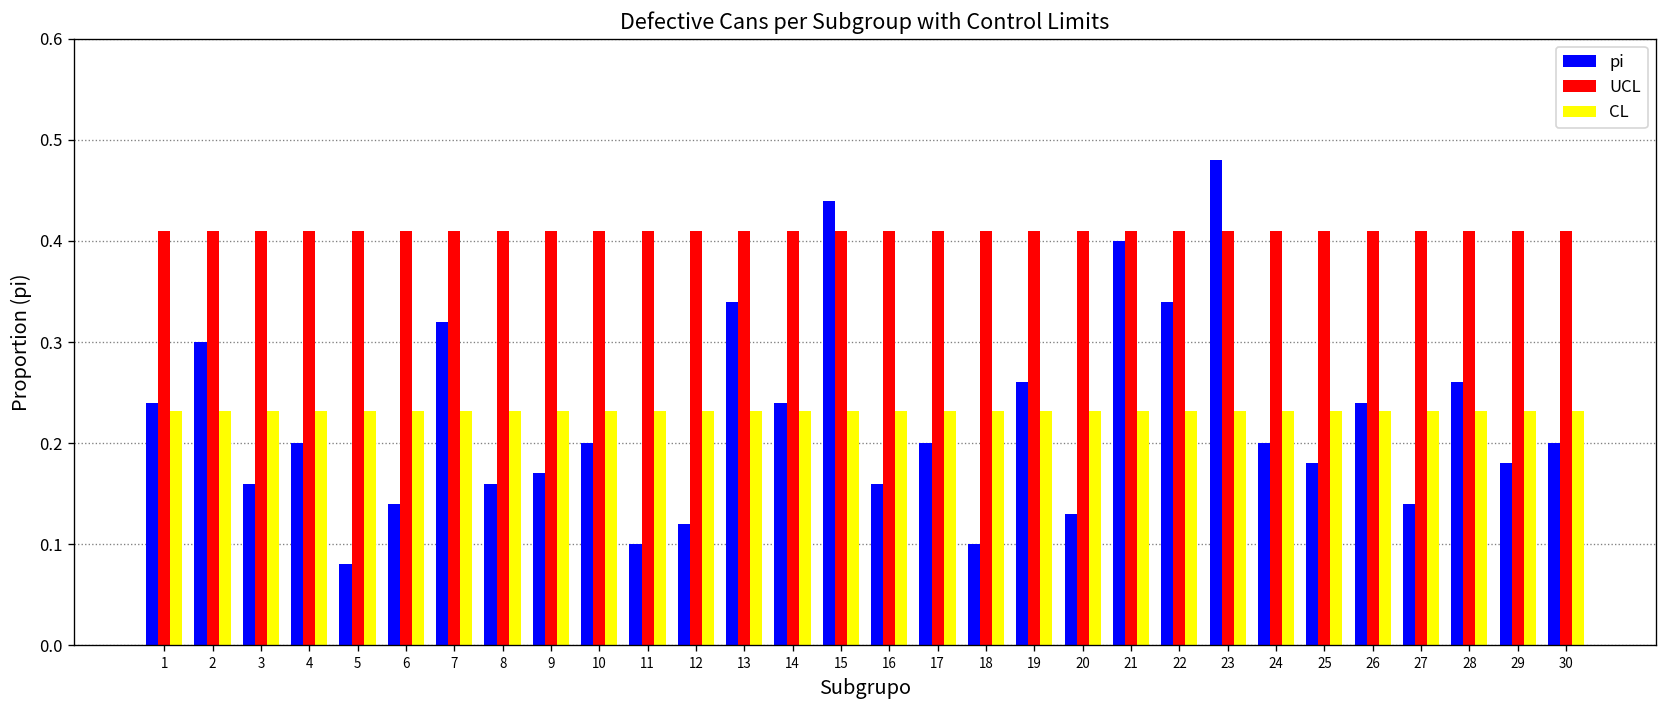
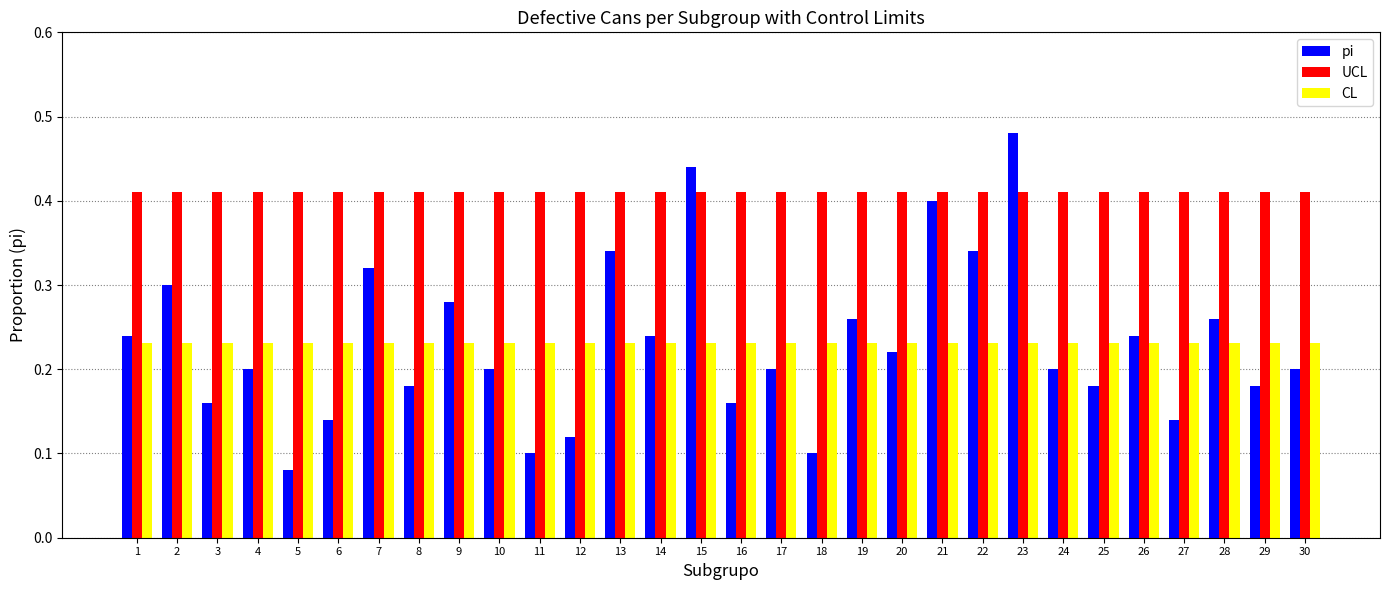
pi, 8: 0.16 -> 0.18
pi, 9: 0.17 -> 0.28
pi, 20: 0.13 -> 0.22
